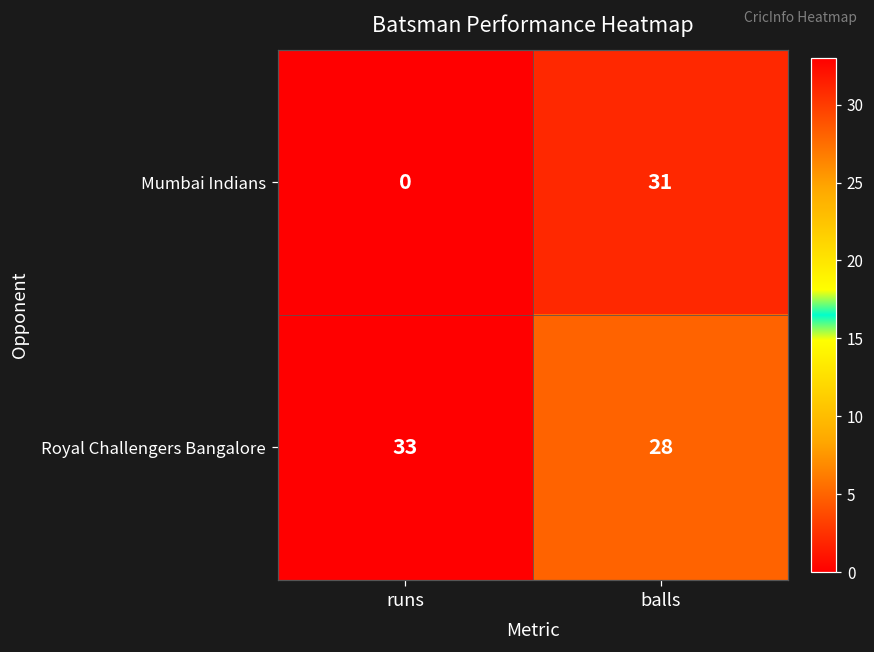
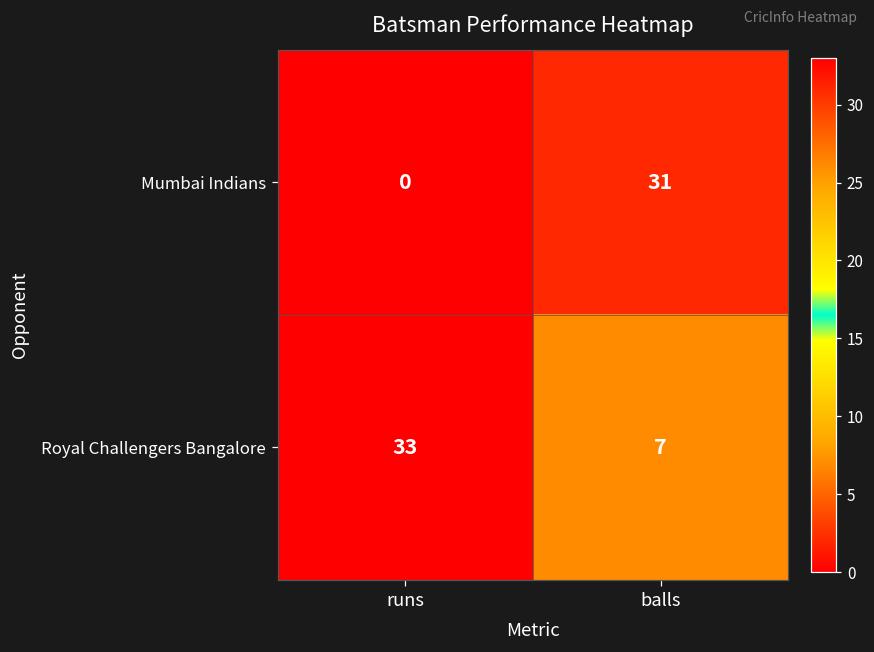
Royal Challengers Bangalore, balls: 28 -> 7
